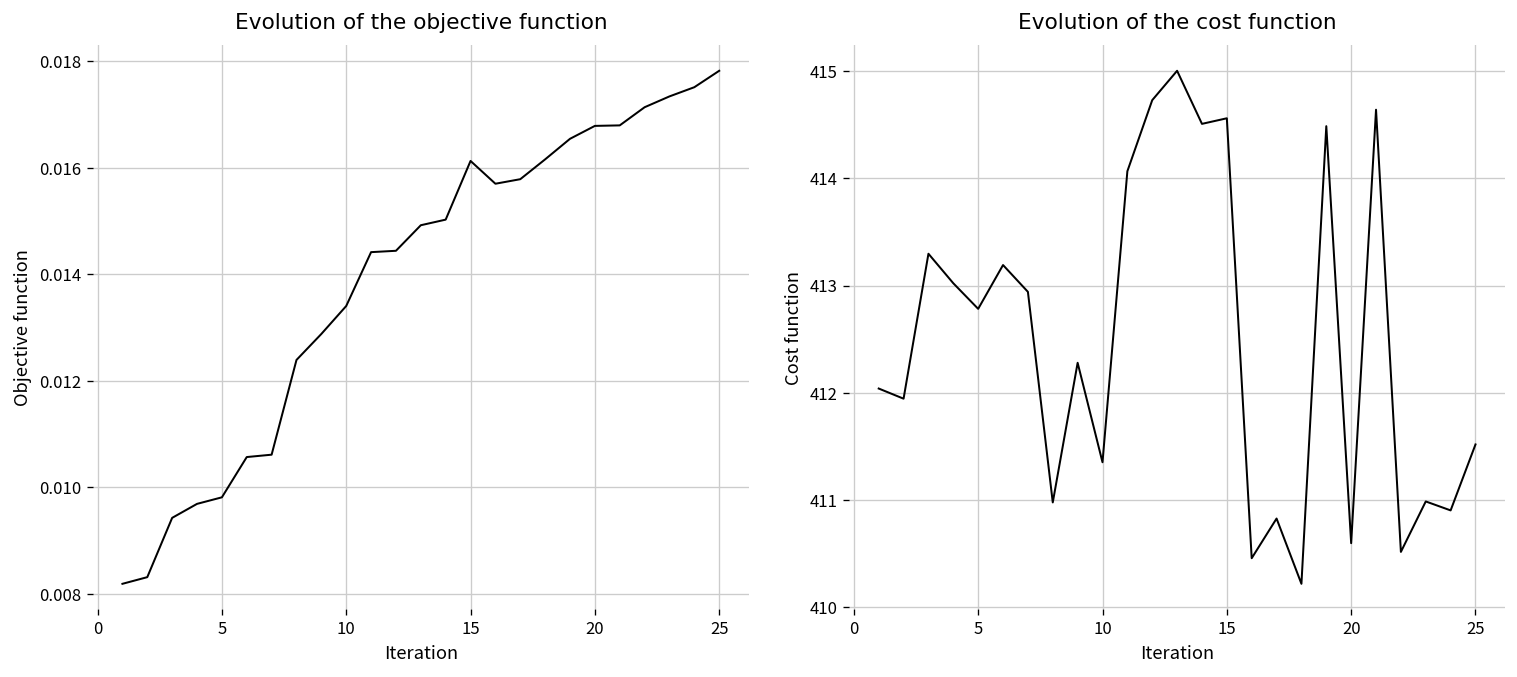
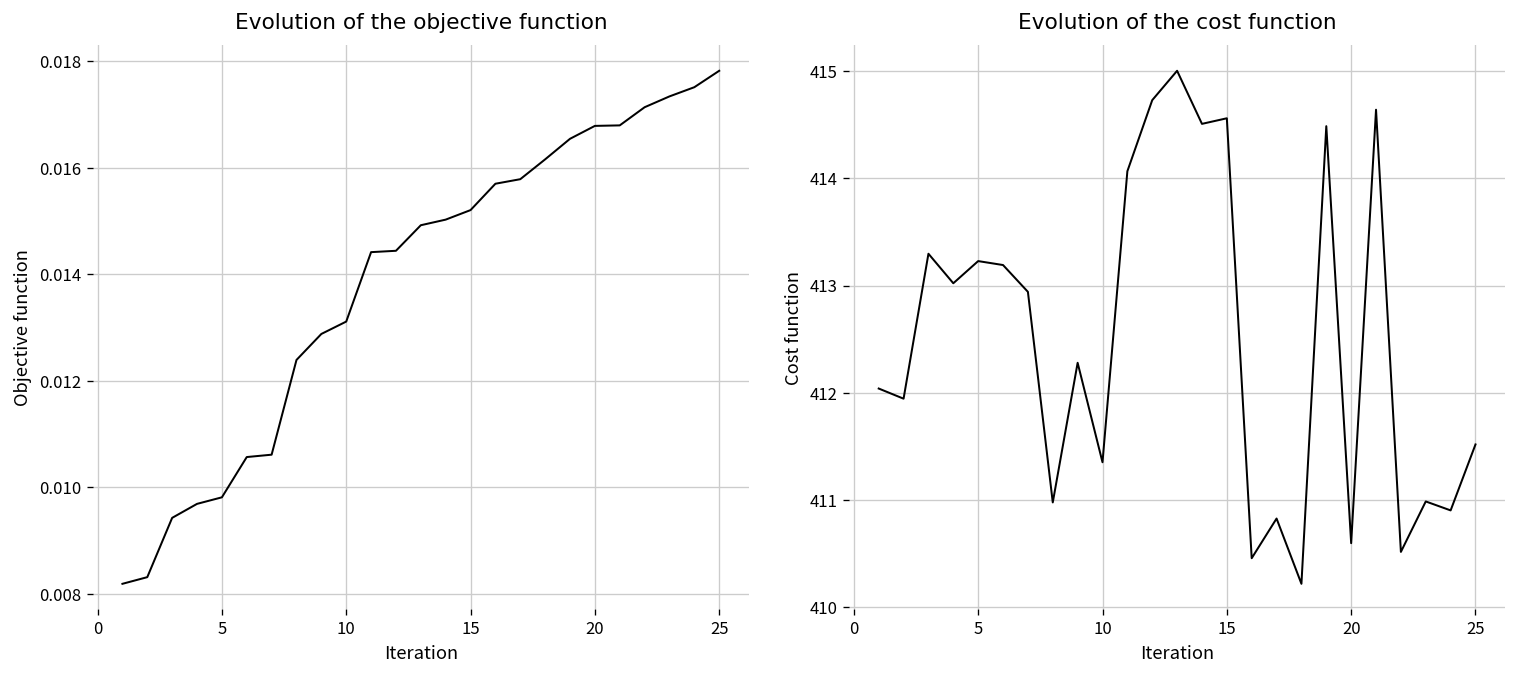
Evolution of the objective function, 10: 0.0134 -> 0.0131
Evolution of the objective function, 15: 0.0161 -> 0.0152
Evolution of the cost function, 5: 412.8 -> 413.2
